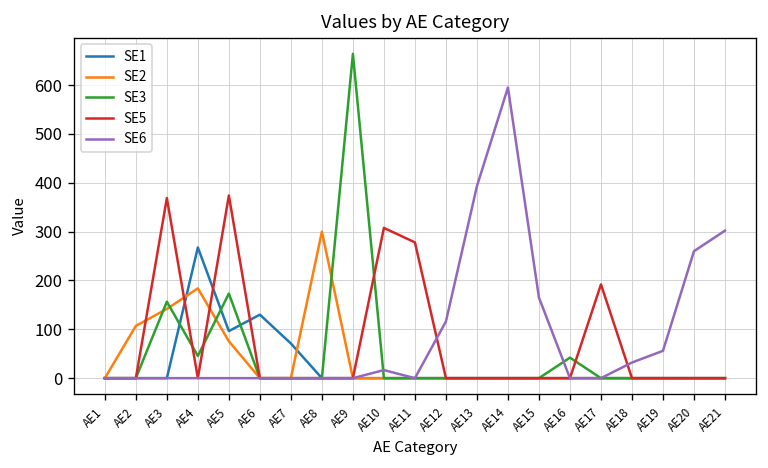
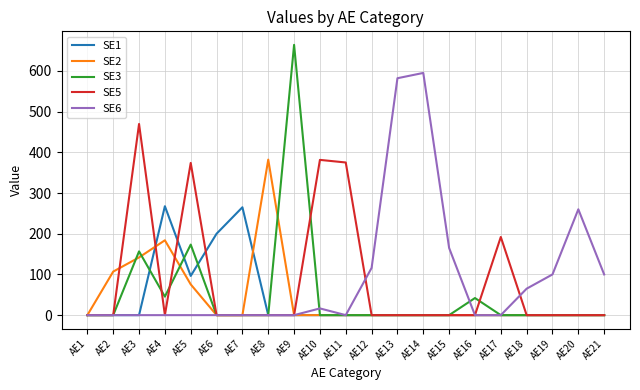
SE5, AE3: 370 -> 470
SE1, AE6: 130 -> 200
SE1, AE7: 70 -> 270
SE2, AE8: 300 -> 380
SE5, AE10: 310 -> 380
SE5, AE11: 280 -> 380
SE6, AE13: 390 -> 580
SE6, AE18: 30 -> 70
SE6, AE19: 60 -> 100
SE6, AE21: 300 -> 100
